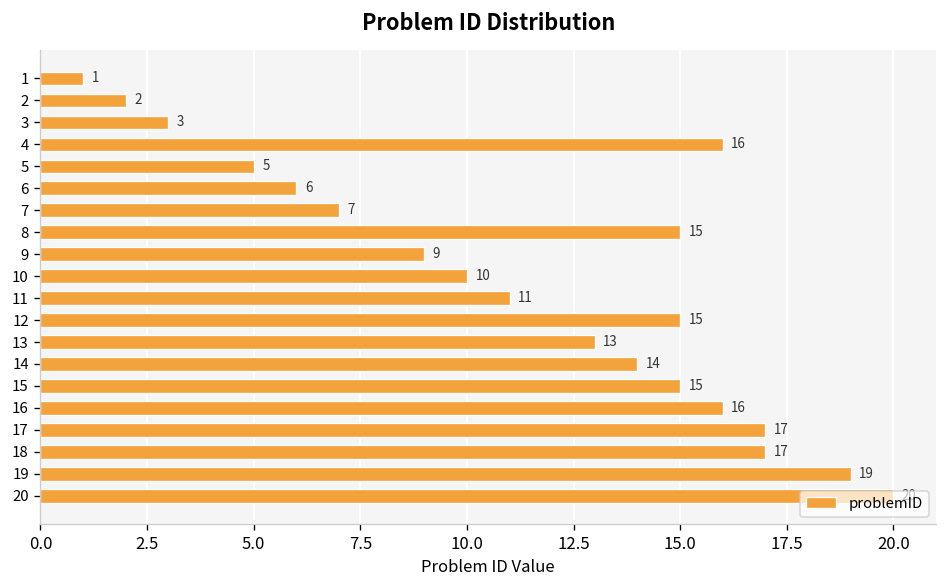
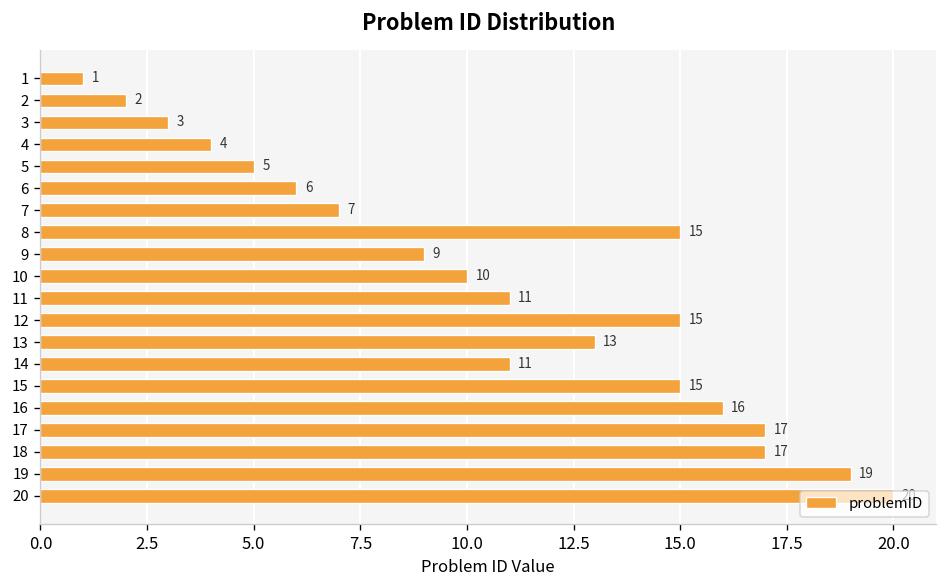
4: 16 -> 4
14: 14 -> 11
